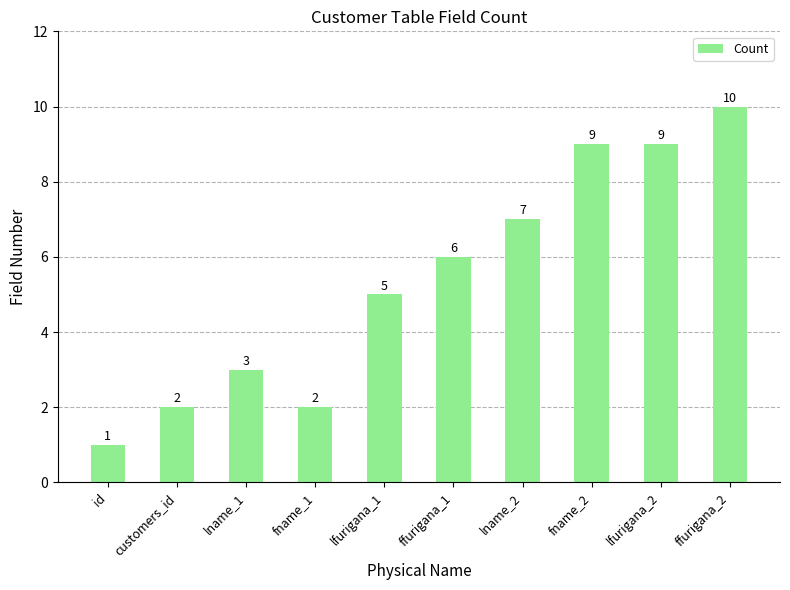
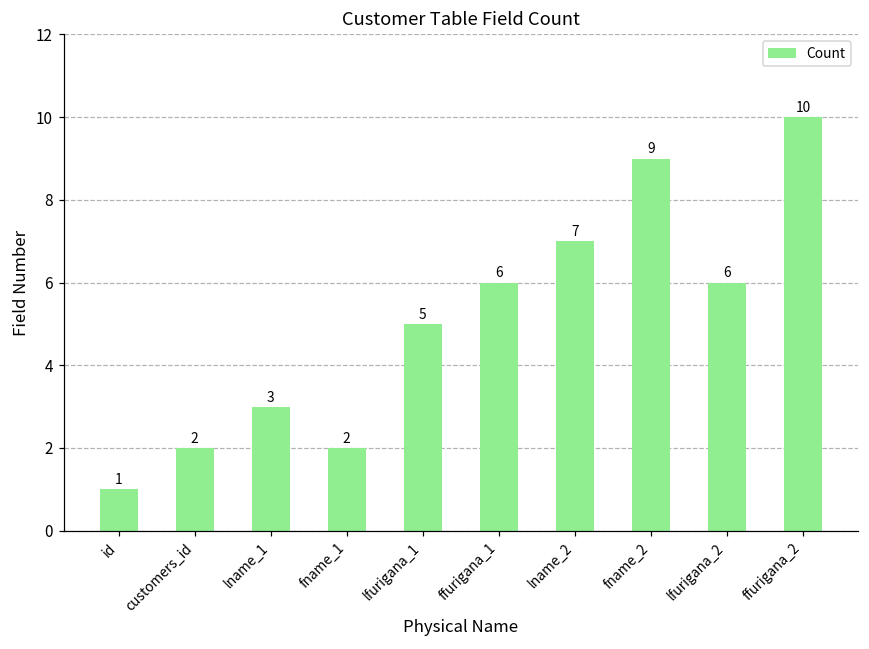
lfurigana_2: 9 -> 6
